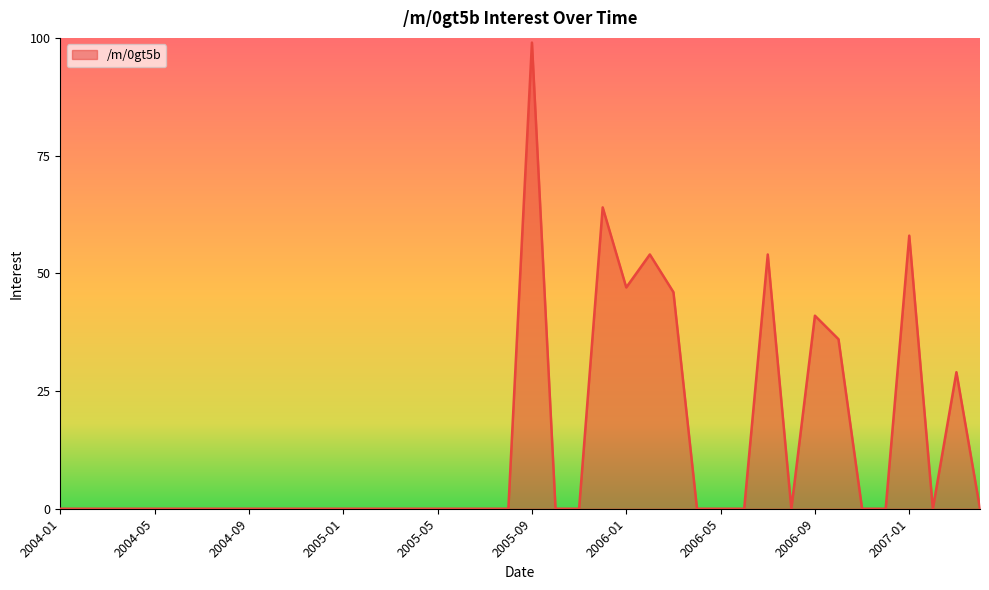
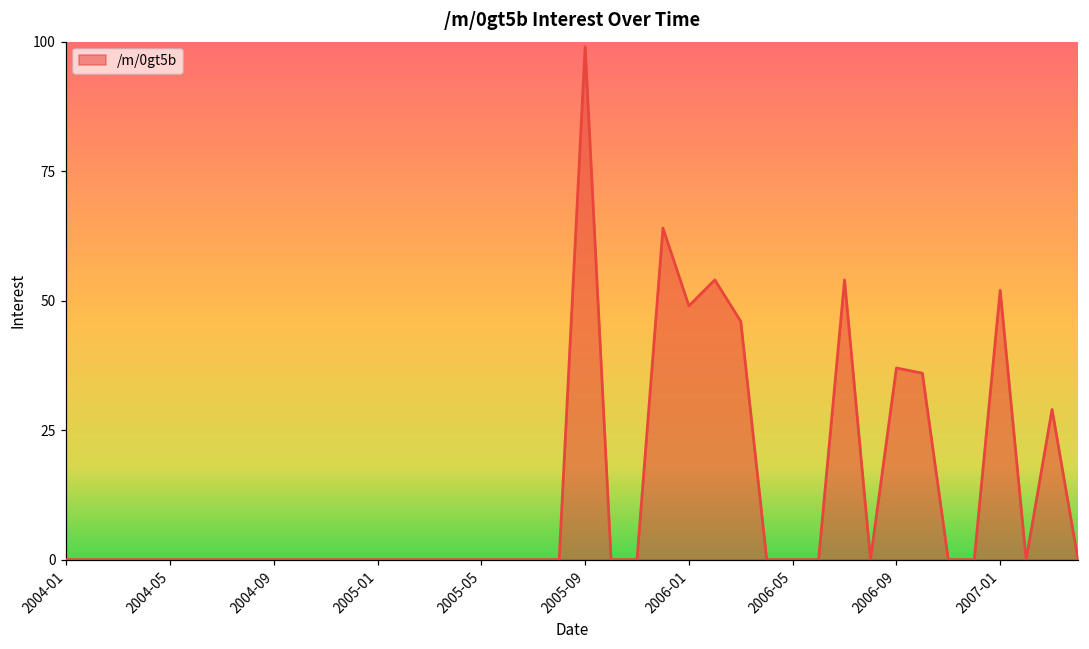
2006-01: 47 -> 49
2006-09: 41 -> 37
2007-01: 58 -> 52
